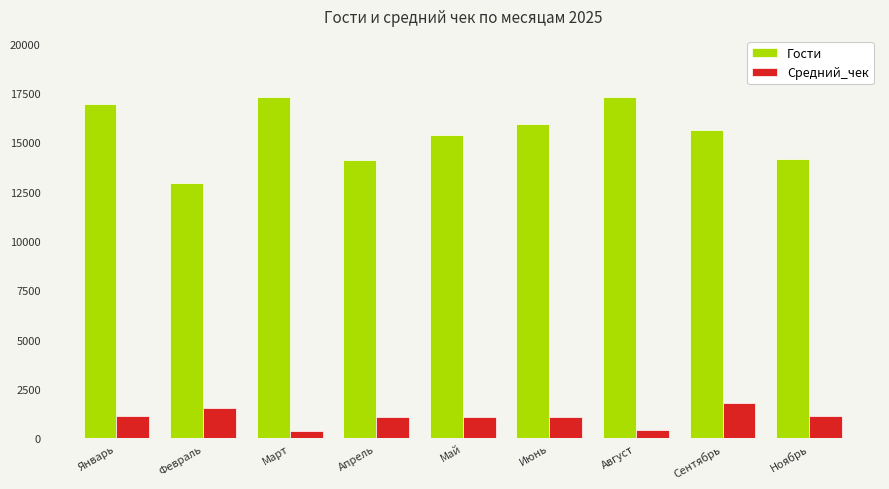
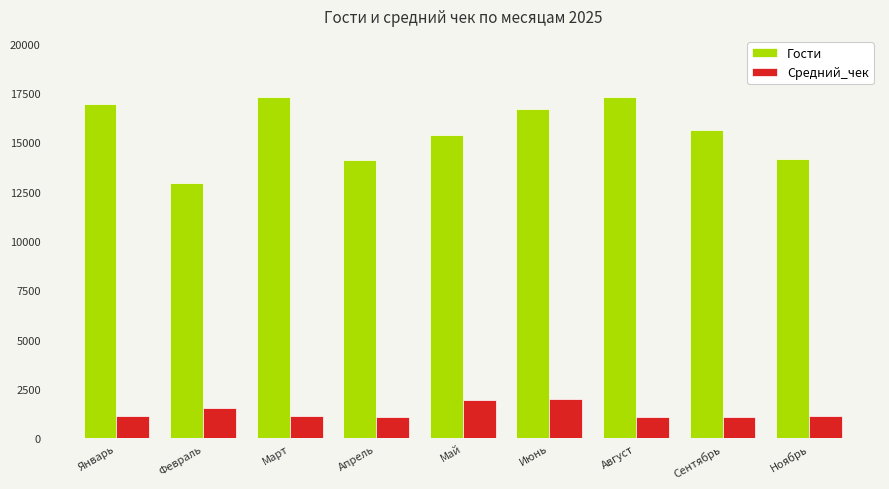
Средний_чек, Март: 400 -> 1100
Средний_чек, Май: 1100 -> 2000
Гости, Июнь: 15900 -> 16700
Средний_чек, Июнь: 1100 -> 2000
Средний_чек, Август: 400 -> 1100
Средний_чек, Сентябрь: 1800 -> 1100
